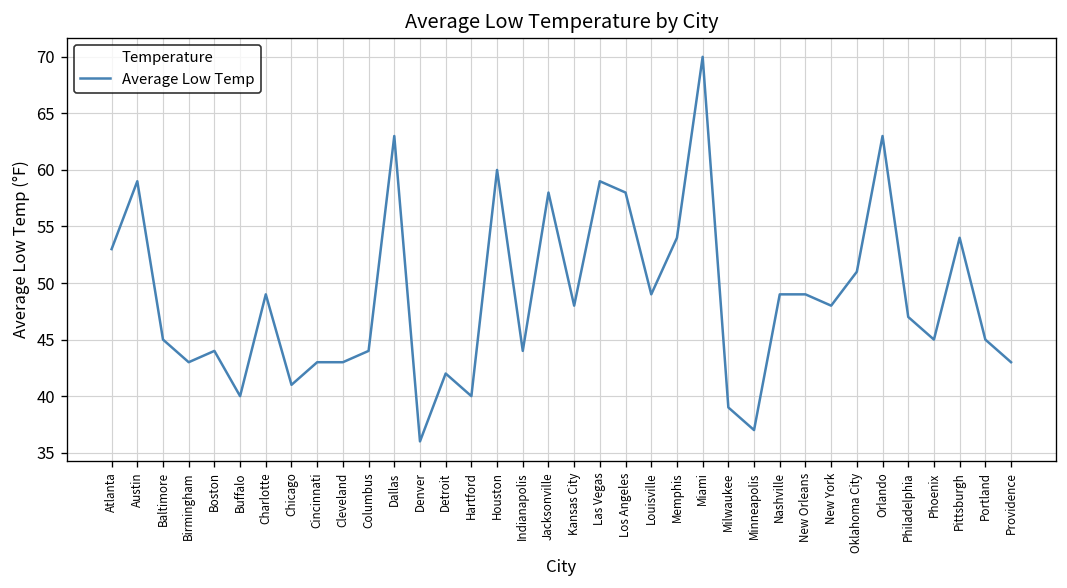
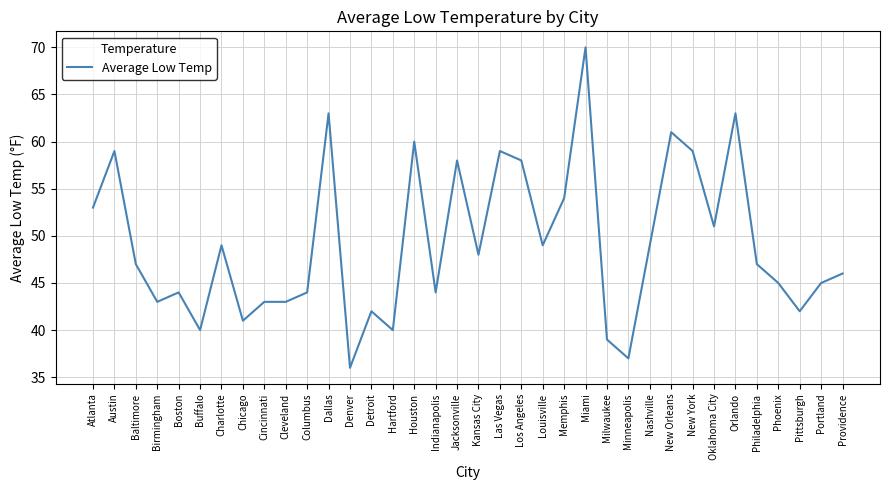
Baltimore: 45 -> 47
New Orleans: 49 -> 61
New York: 48 -> 59
Pittsburgh: 54 -> 42
Providence: 43 -> 46
